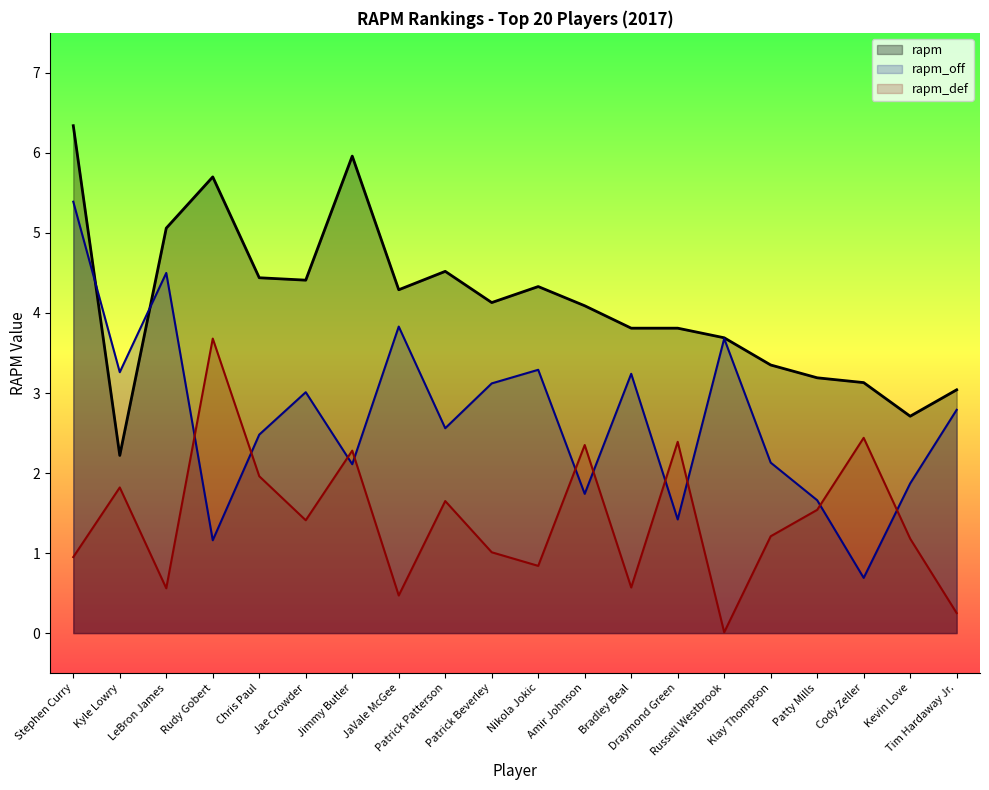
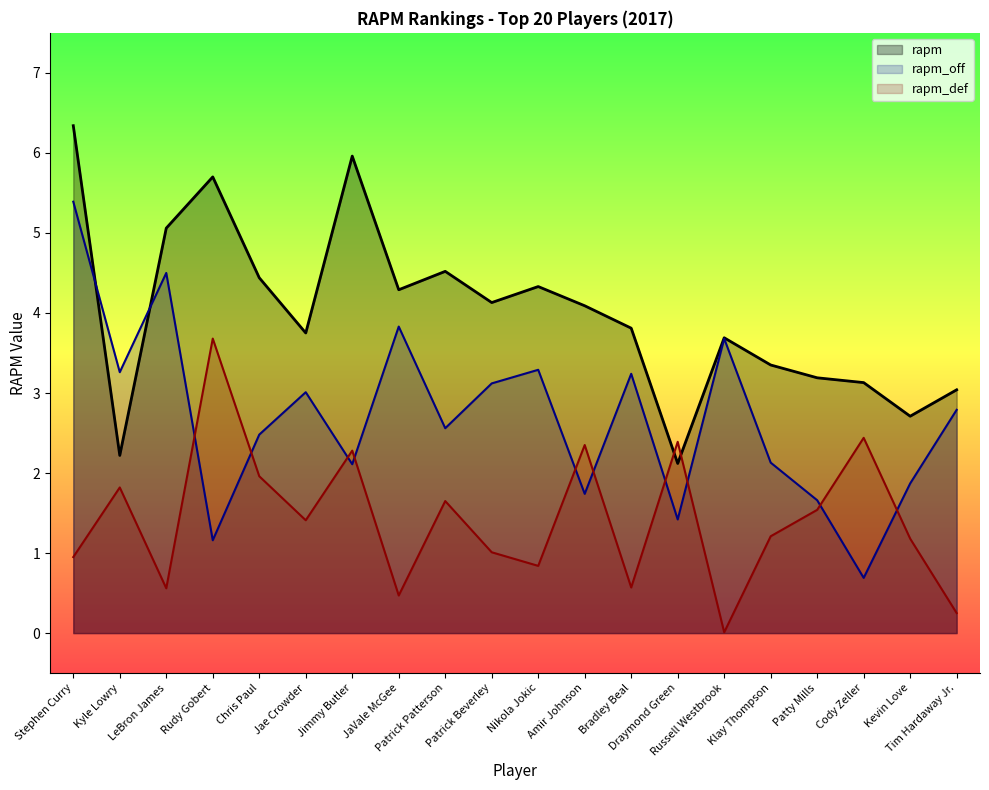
rapm, Jae Crowder: 4.4 -> 3.8
rapm, Draymond Green: 3.8 -> 2.1
